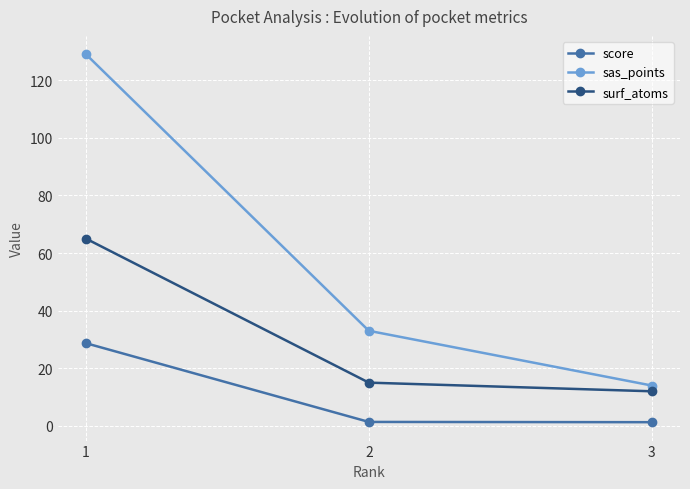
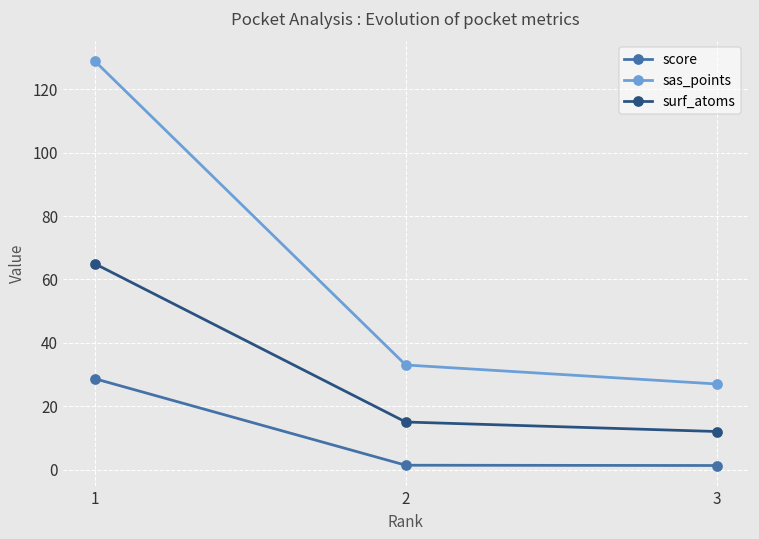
sas_points, 3: 14 -> 27
